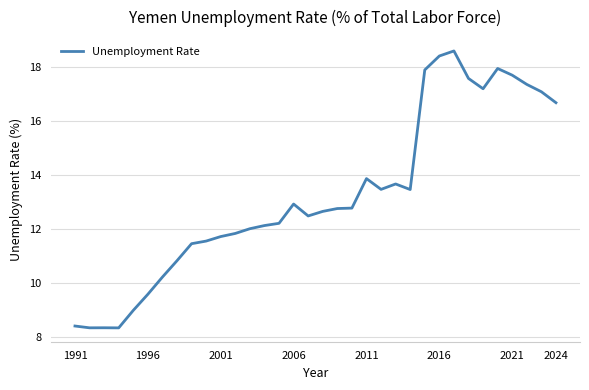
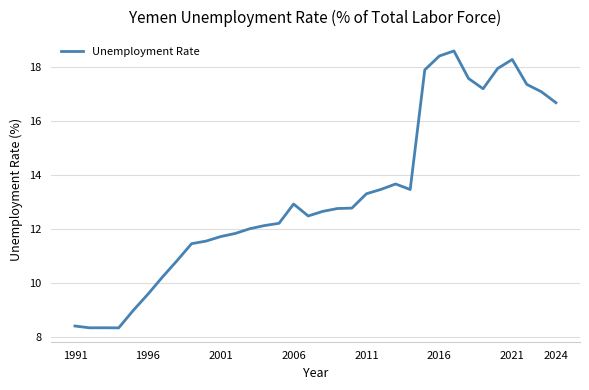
2011: 13.9 -> 13.3
2021: 17.7 -> 18.3
